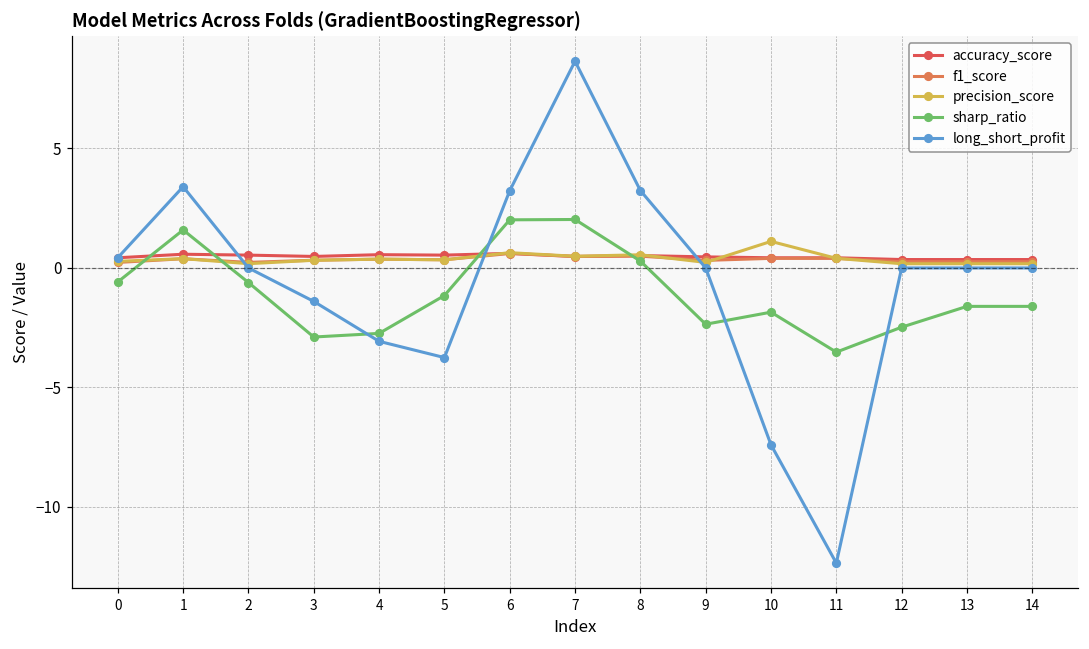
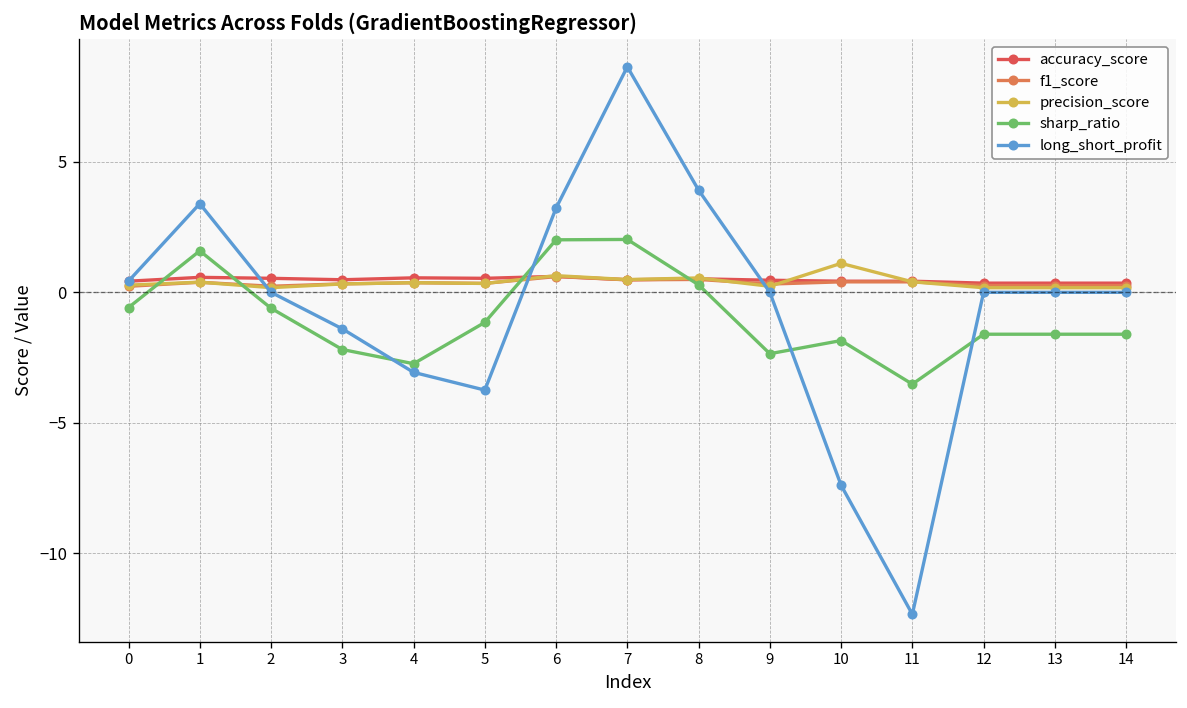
sharp_ratio, 3: -2.9 -> -2.2
long_short_profit, 8: 3.2 -> 3.9
sharp_ratio, 12: -2.5 -> -1.6
